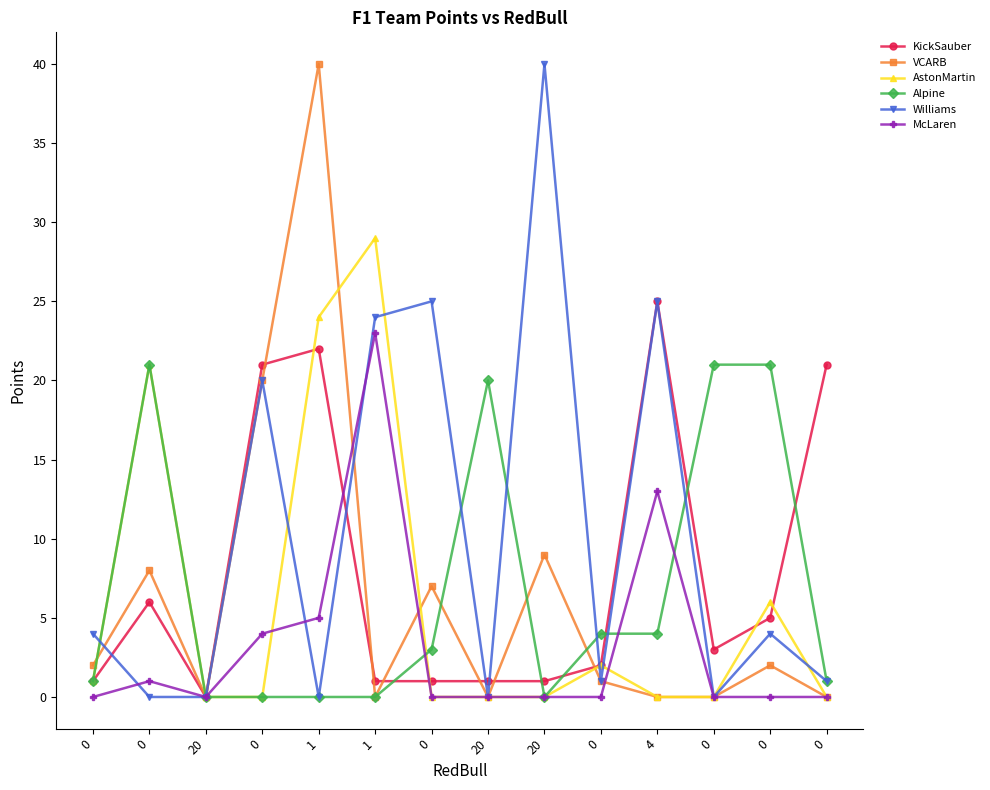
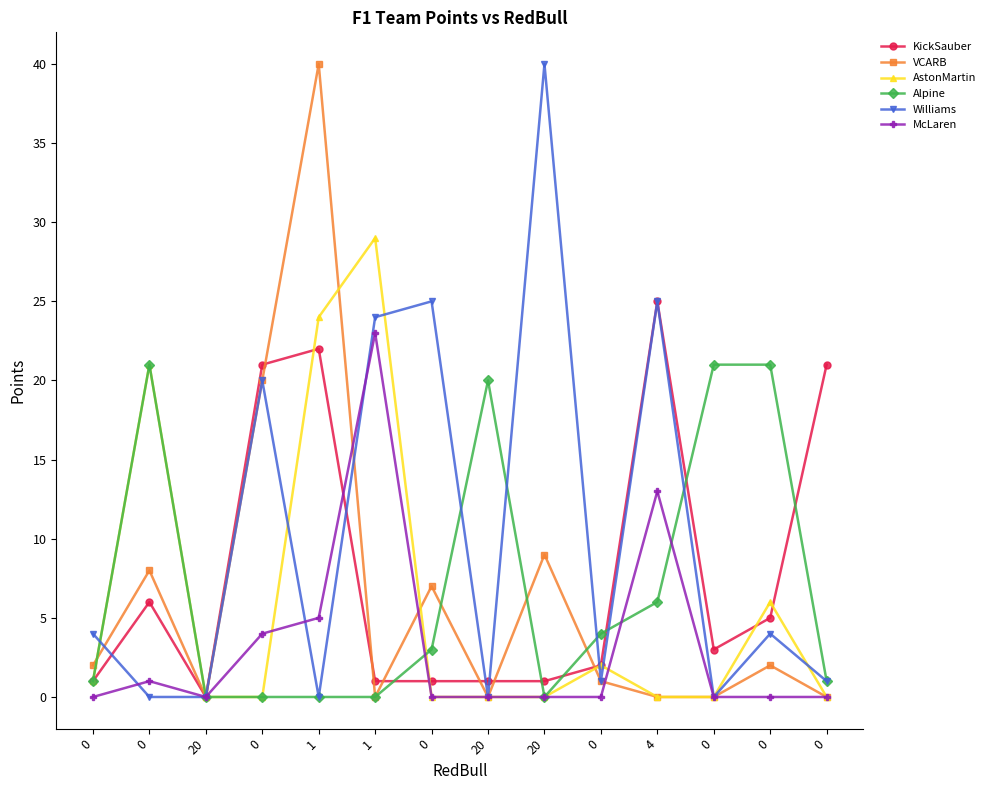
Alpine, 4: 4 -> 6
